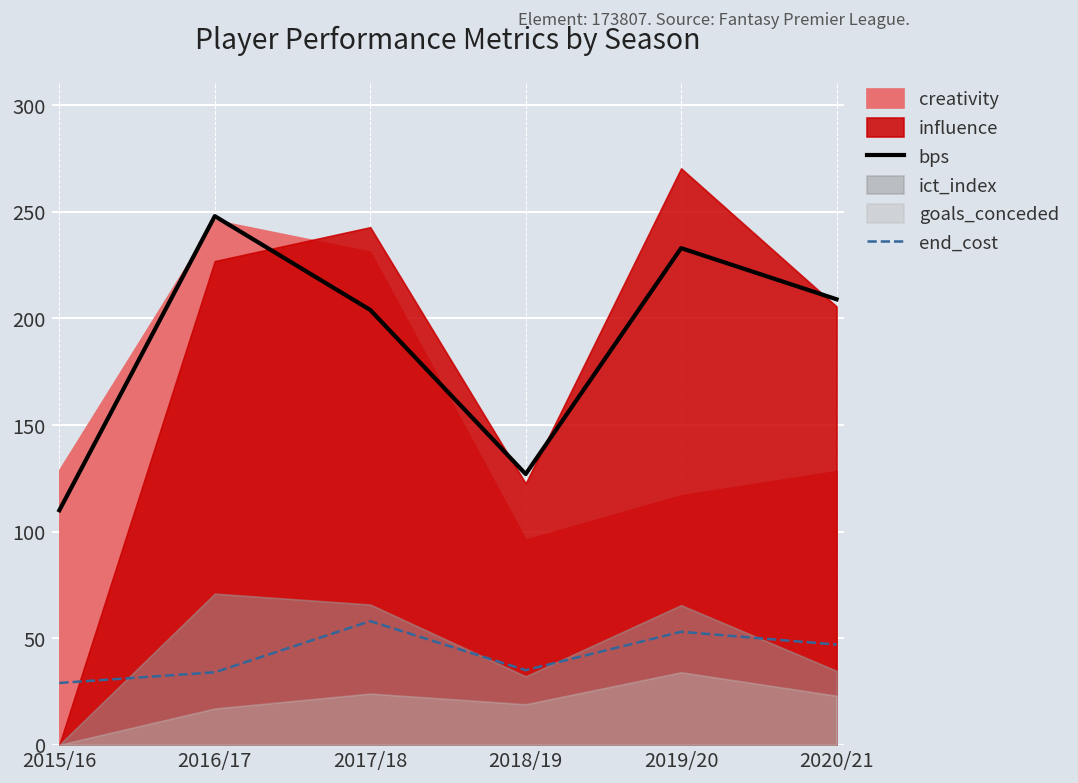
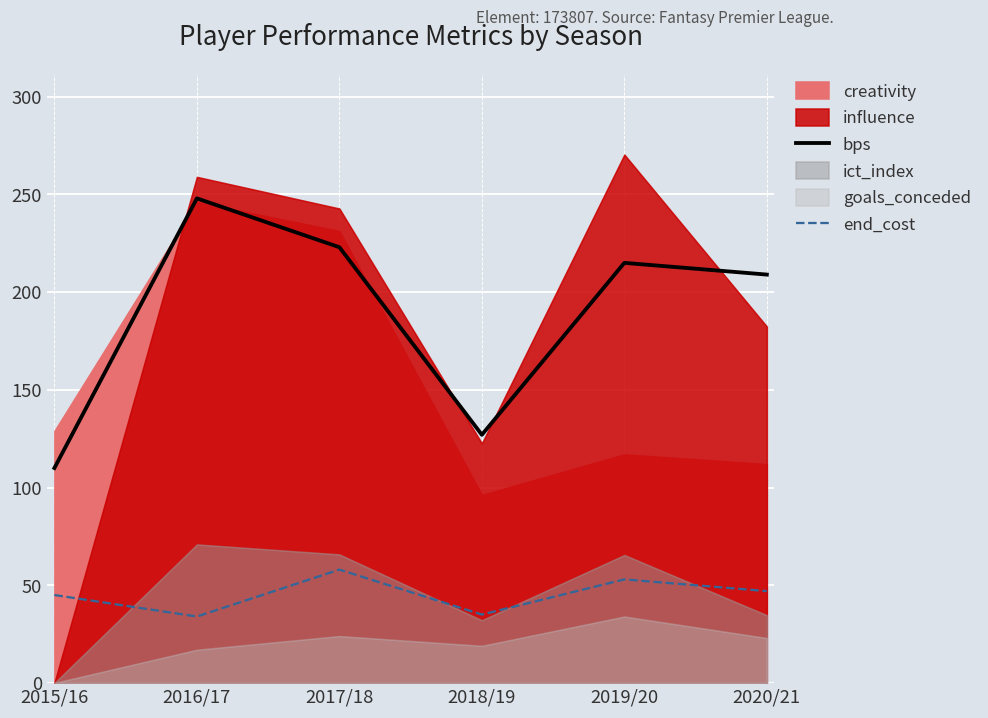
end_cost, 2015/16: 29 -> 45
influence, 2016/17: 227 -> 259
bps, 2017/18: 204 -> 223
bps, 2019/20: 233 -> 215
creativity, 2020/21: 128 -> 112
influence, 2020/21: 206 -> 182
